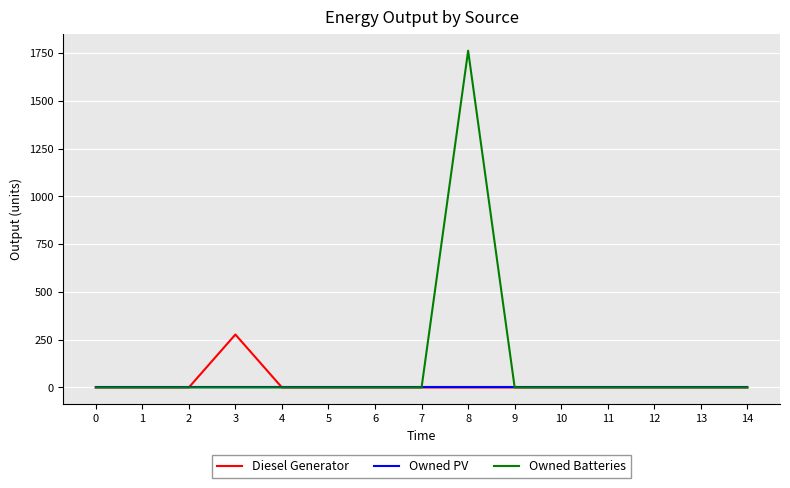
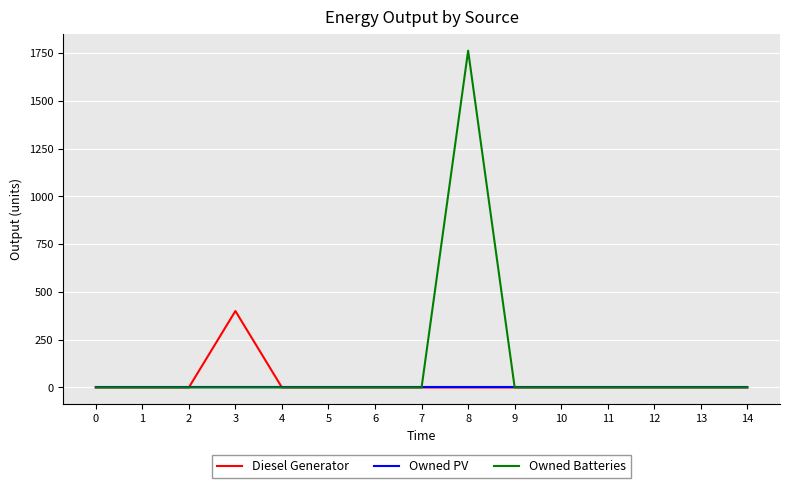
Diesel Generator, 3: 280 -> 400
